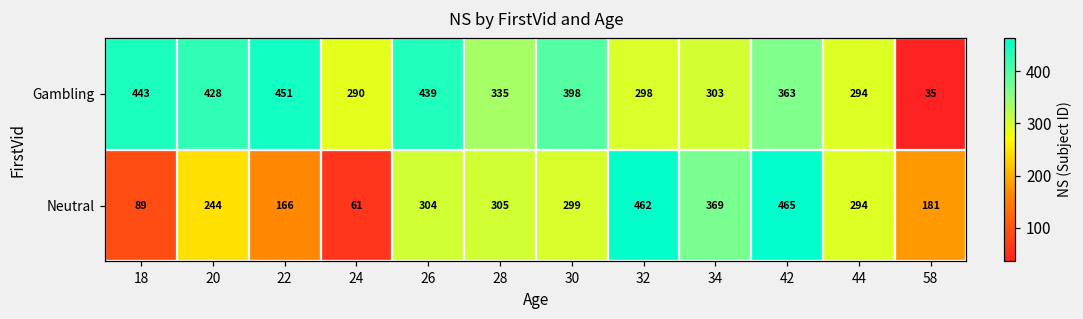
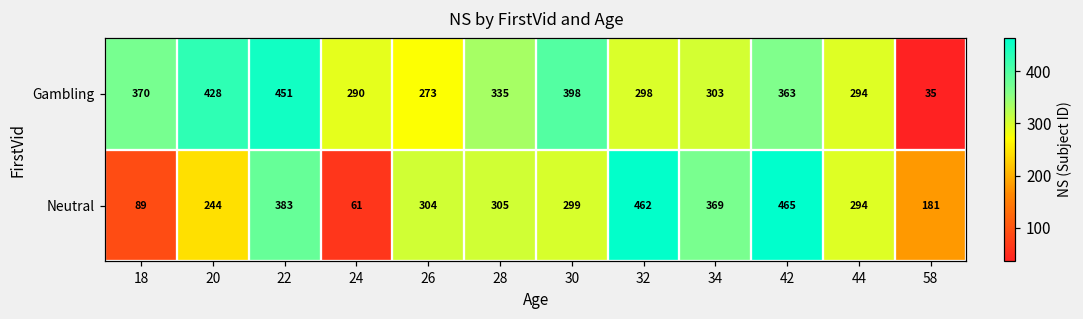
Gambling, 18: 443 -> 370
Gambling, 26: 439 -> 273
Neutral, 22: 166 -> 383
